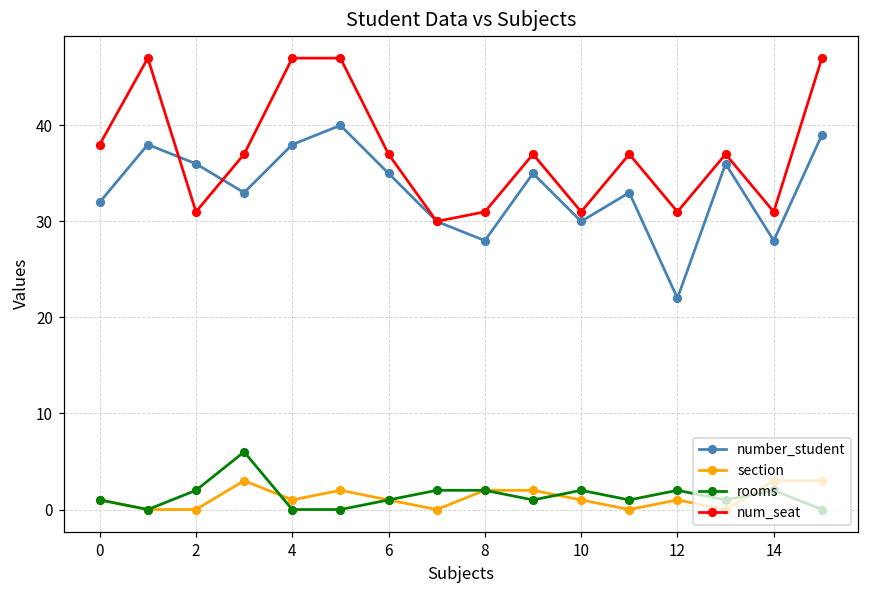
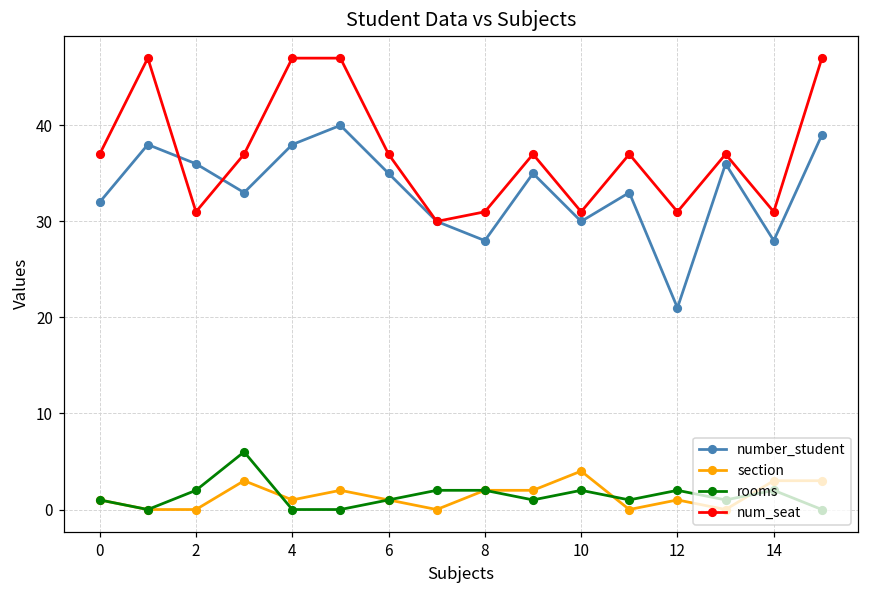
num_seat, 0: 38 -> 37
section, 10: 1 -> 4
number_student, 12: 22 -> 21
